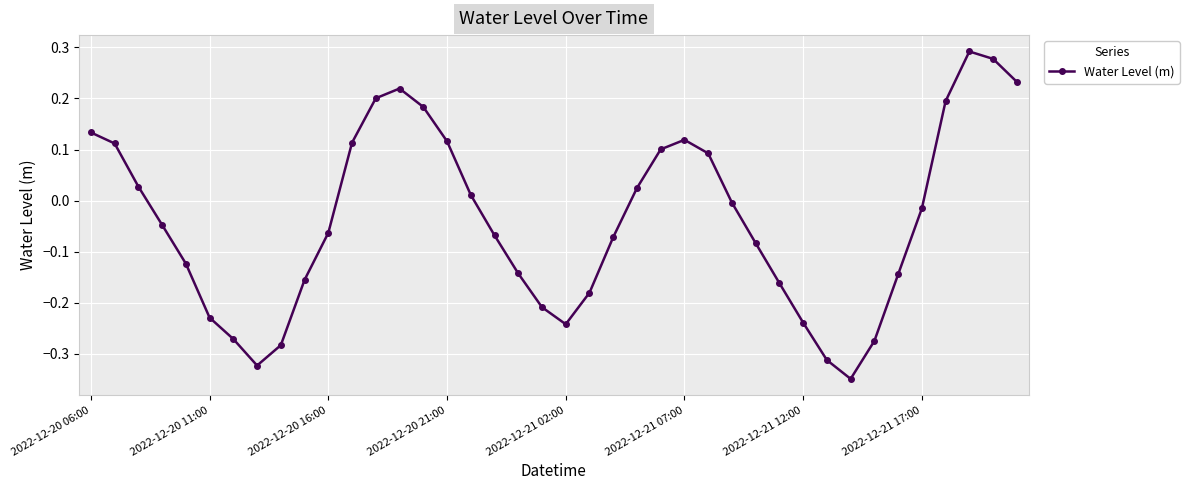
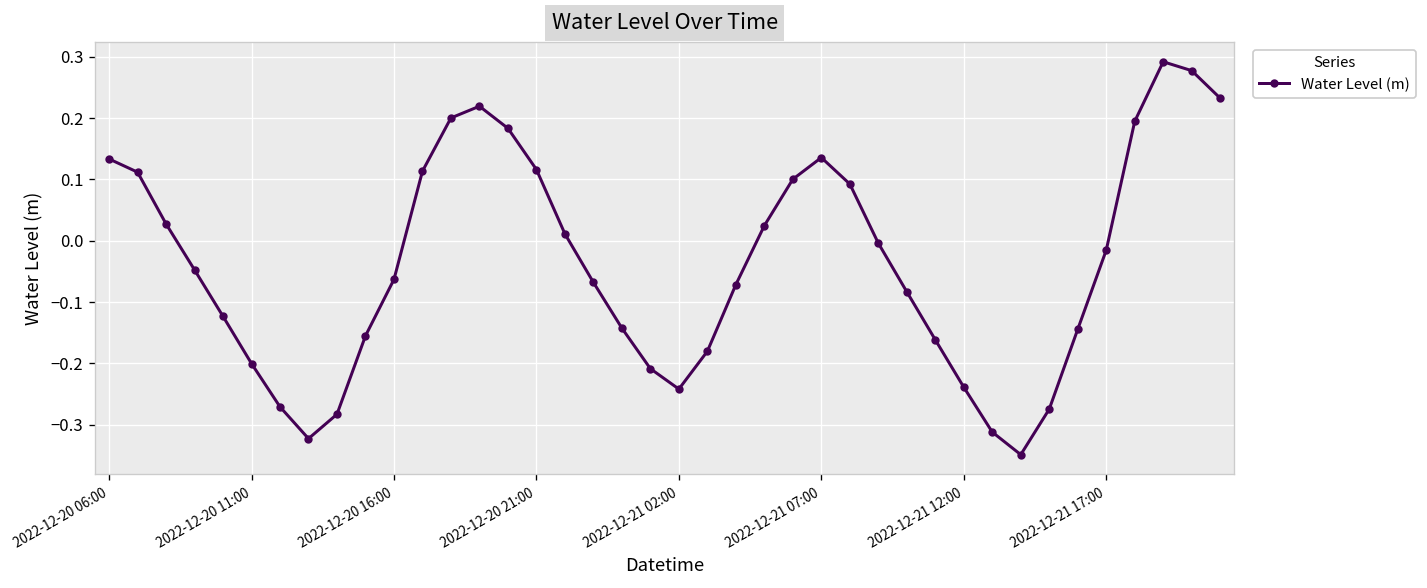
2022-12-20 11:00: -0.23 -> -0.20
2022-12-21 07:00: 0.12 -> 0.14
